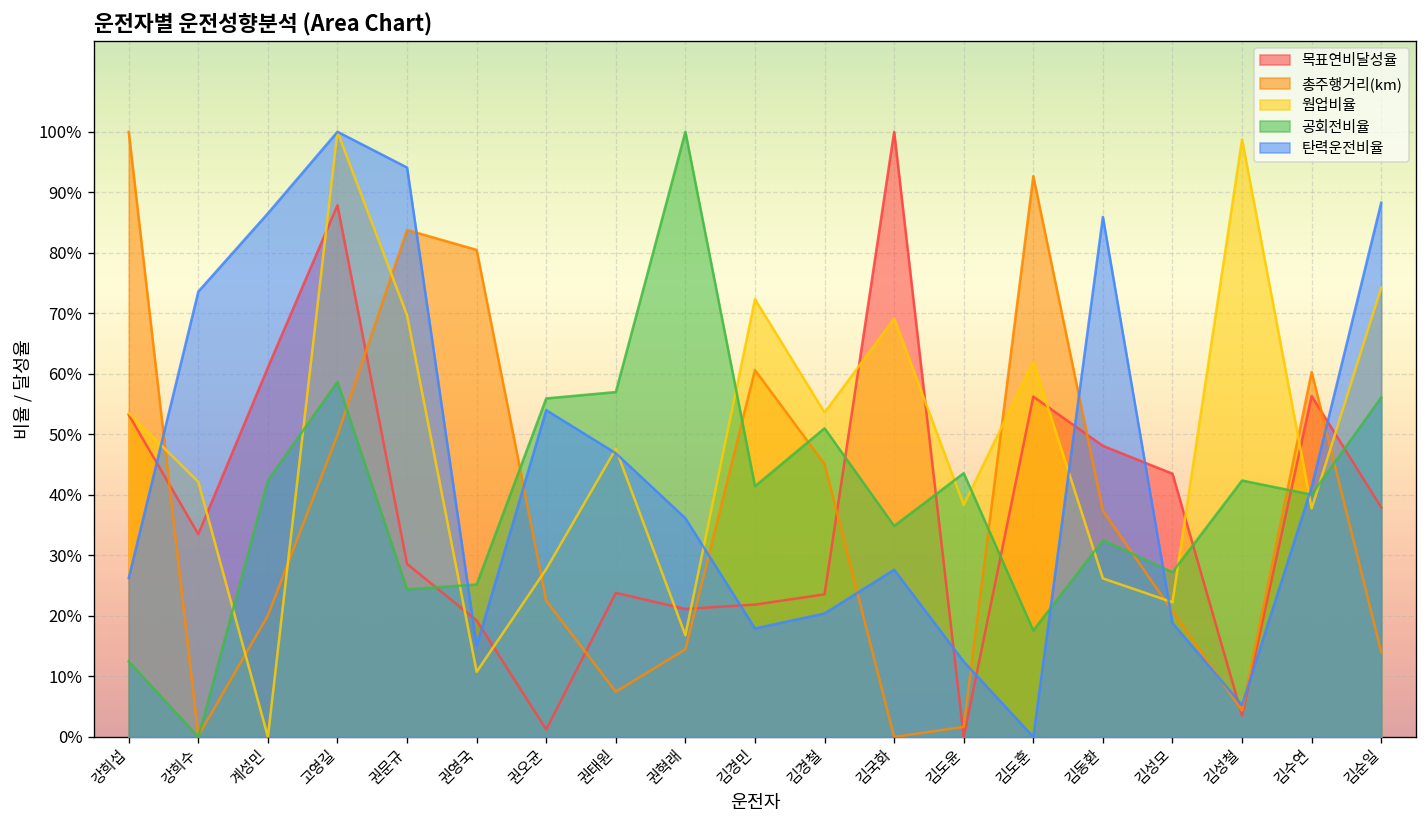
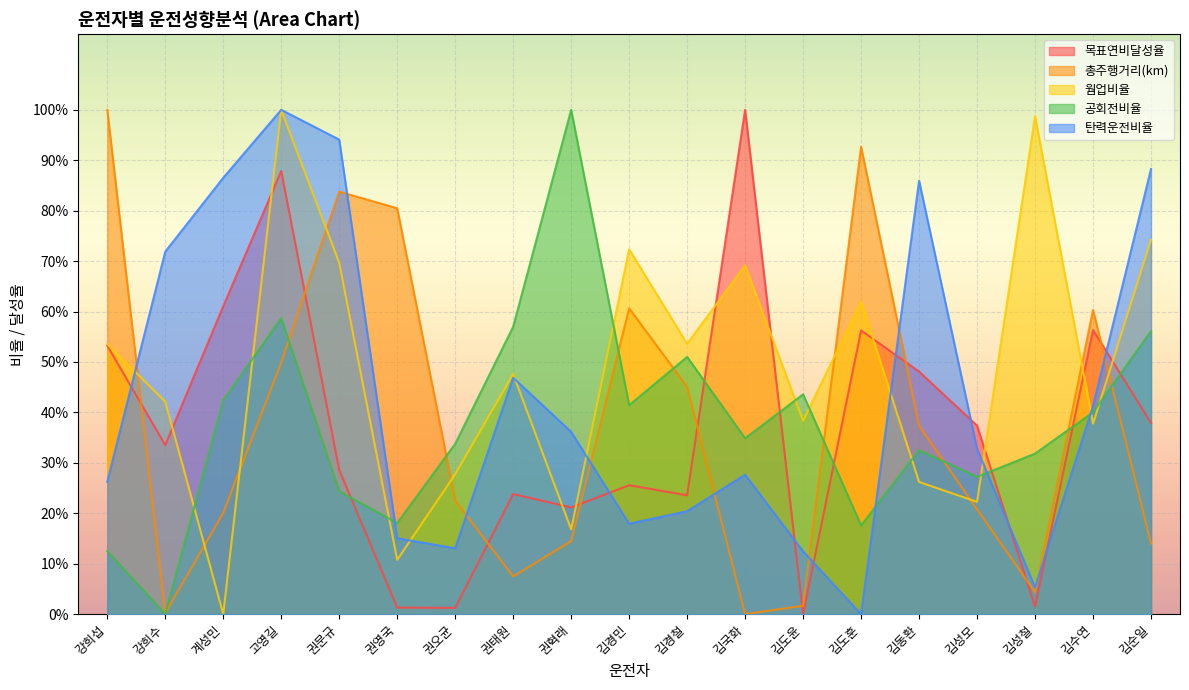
탄력운전비율, 강희수: 74% -> 72%
목표연비달성율, 권영국: 19% -> 1%
공회전비율, 권영국: 25% -> 18%
공회전비율, 권오균: 56% -> 34%
탄력운전비율, 권오균: 54% -> 13%
목표연비달성율, 김경민: 22% -> 26%
목표연비달성율, 김성모: 44% -> 37%
탄력운전비율, 김성모: 19% -> 33%
목표연비달성율, 김성철: 4% -> 2%
공회전비율, 김성철: 42% -> 32%
